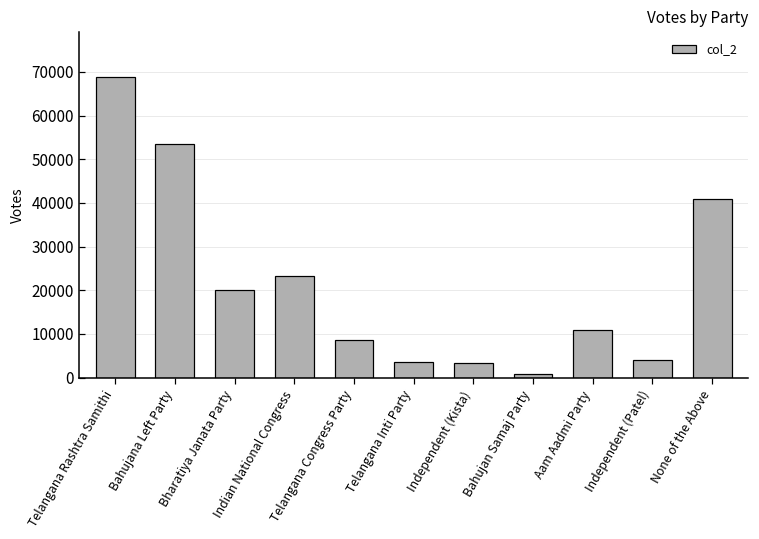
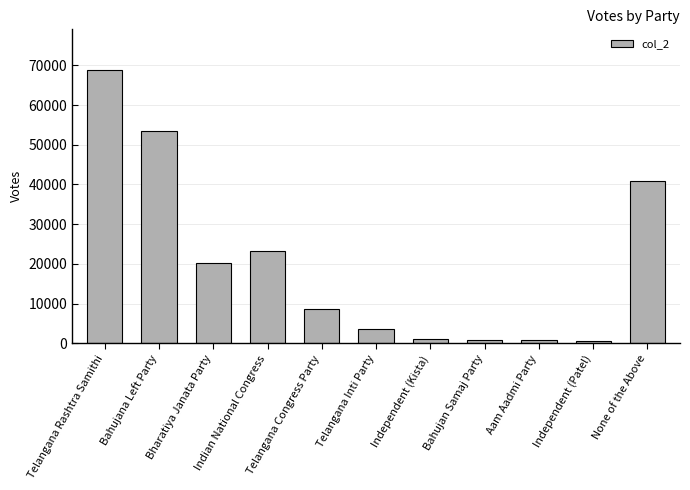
Independent (Kista): 3000 -> 1000
Aam Aadmi Party: 11000 -> 1000
Independent (Patel): 4000 -> 1000
